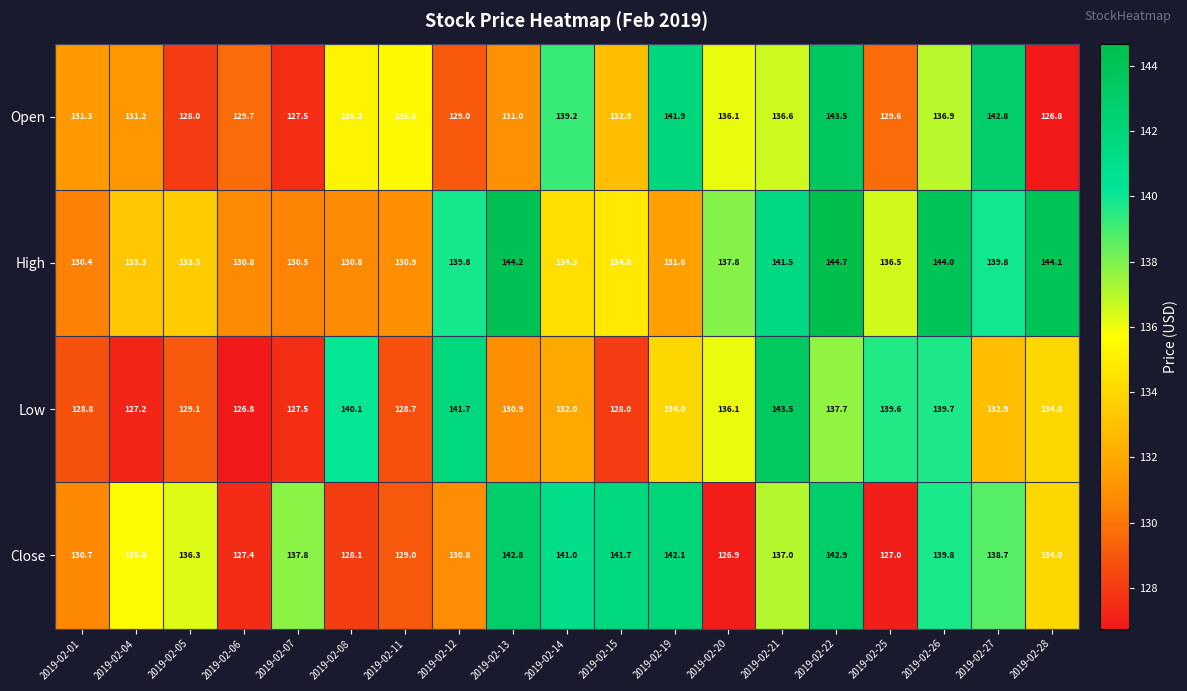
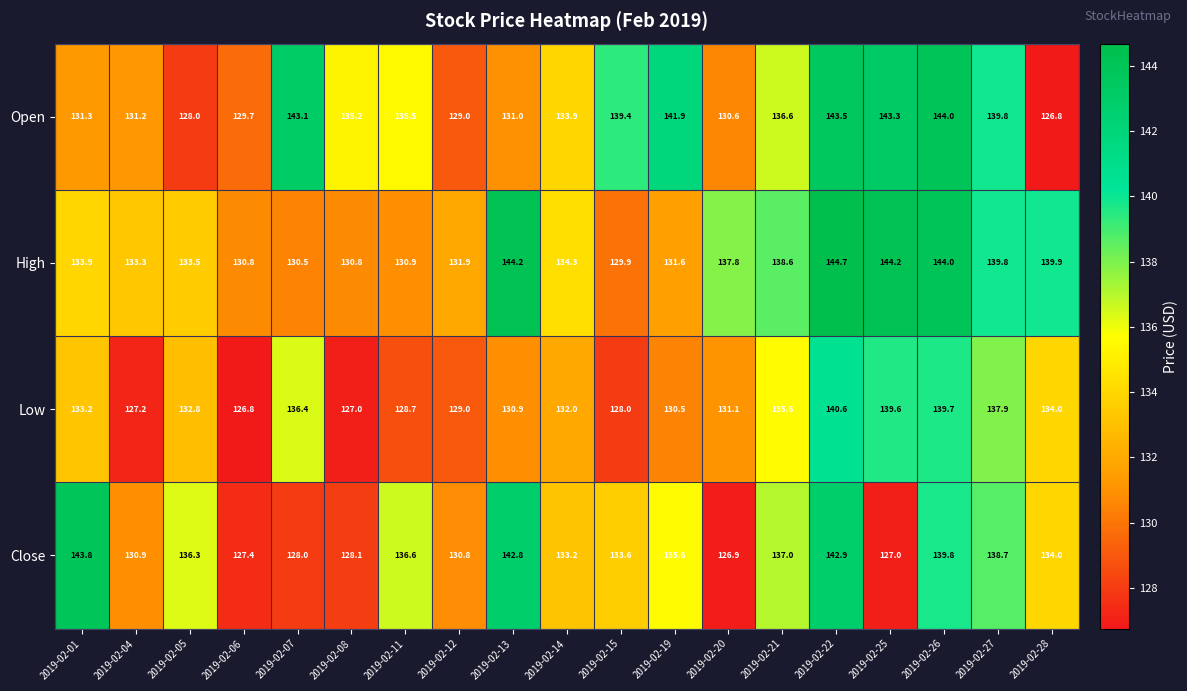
Open, 2019-02-07: 127.5 -> 143.1
Open, 2019-02-14: 139.2 -> 133.9
Open, 2019-02-15: 132.9 -> 139.4
Open, 2019-02-20: 136.1 -> 130.6
Open, 2019-02-25: 129.6 -> 143.3
Open, 2019-02-26: 136.9 -> 144.0
Open, 2019-02-27: 142.8 -> 139.8
High, 2019-02-01: 130.4 -> 133.9
High, 2019-02-12: 139.8 -> 131.9
High, 2019-02-15: 134.8 -> 129.9
High, 2019-02-21: 141.5 -> 138.6
High, 2019-02-25: 136.5 -> 144.2
High, 2019-02-28: 144.1 -> 139.9
Low, 2019-02-01: 128.8 -> 133.2
Low, 2019-02-05: 129.1 -> 132.8
Low, 2019-02-07: 127.5 -> 136.4
Low, 2019-02-08: 140.1 -> 127.0
Low, 2019-02-12: 141.7 -> 129.0
Low, 2019-02-19: 134.0 -> 130.5
Low, 2019-02-20: 136.1 -> 131.1
Low, 2019-02-21: 143.5 -> 135.6
Low, 2019-02-22: 137.7 -> 140.6
Low, 2019-02-27: 132.9 -> 137.9
Close, 2019-02-01: 130.7 -> 143.8
Close, 2019-02-04: 135.6 -> 130.9
Close, 2019-02-07: 137.8 -> 128.0
Close, 2019-02-11: 129.0 -> 136.6
Close, 2019-02-14: 141.0 -> 133.2
Close, 2019-02-15: 141.7 -> 133.6
Close, 2019-02-19: 142.1 -> 135.6
